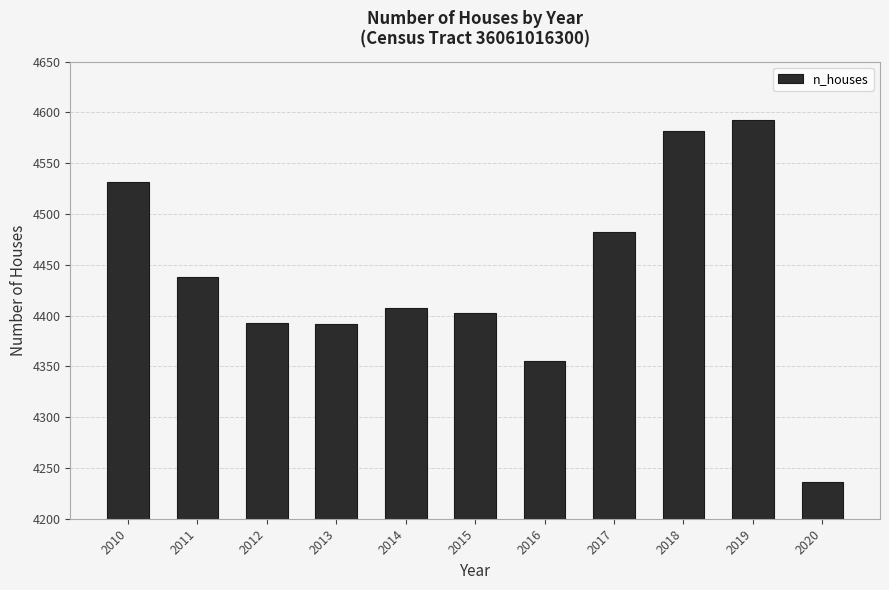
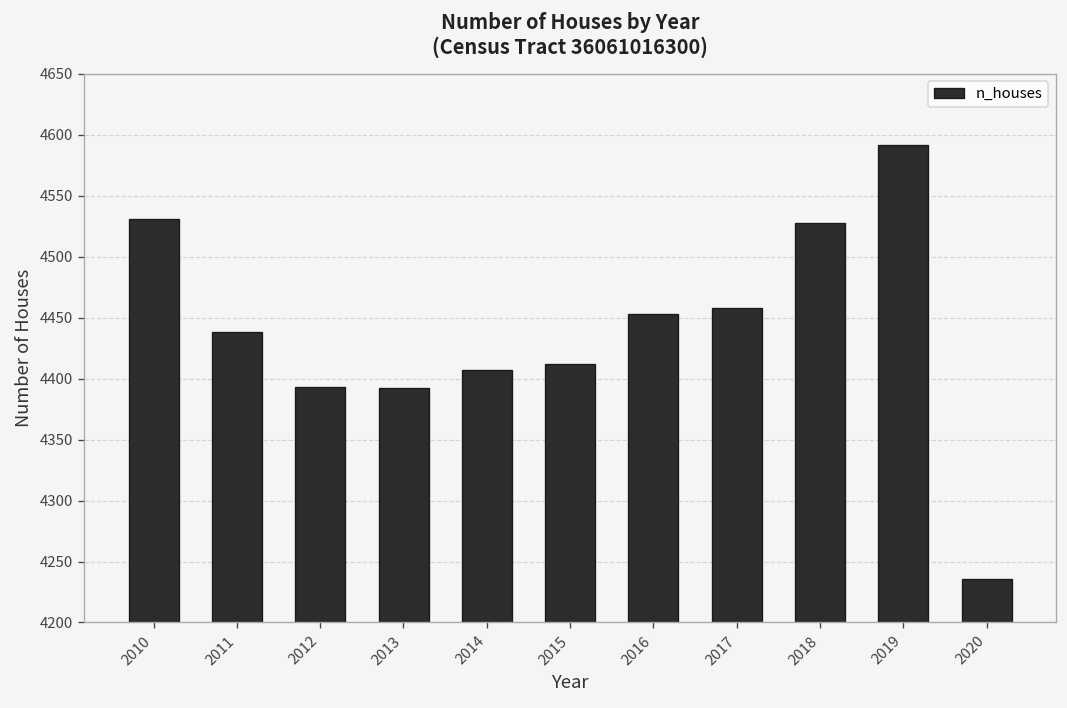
2015: 4402 -> 4412
2016: 4355 -> 4453
2017: 4482 -> 4458
2018: 4582 -> 4528
